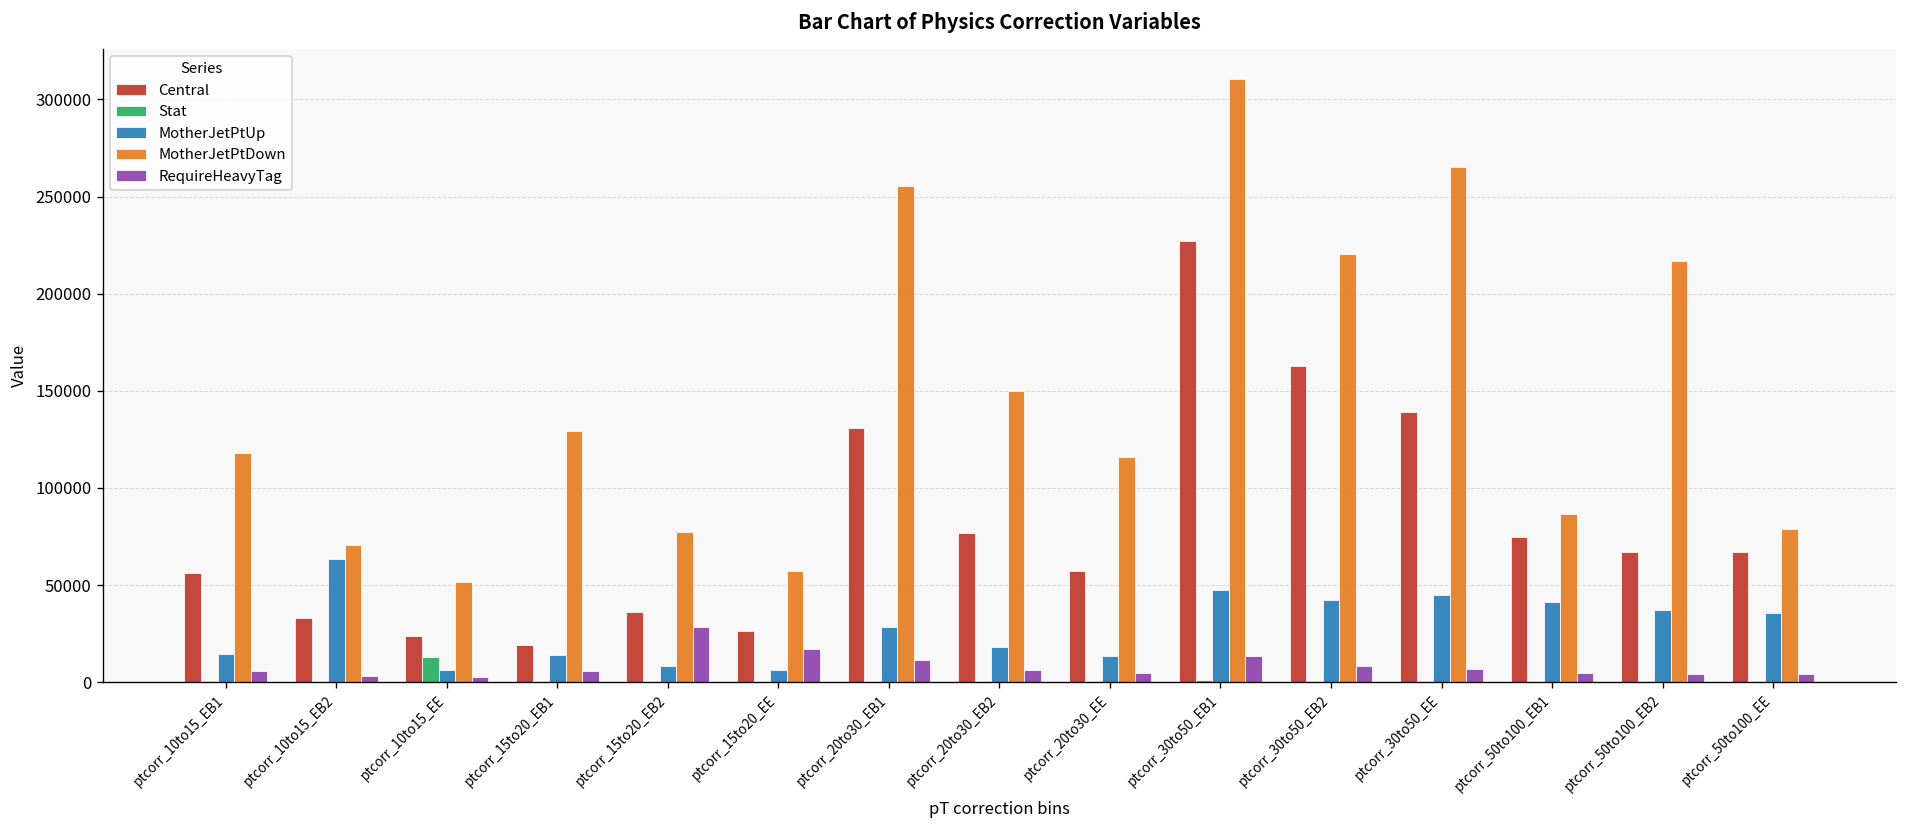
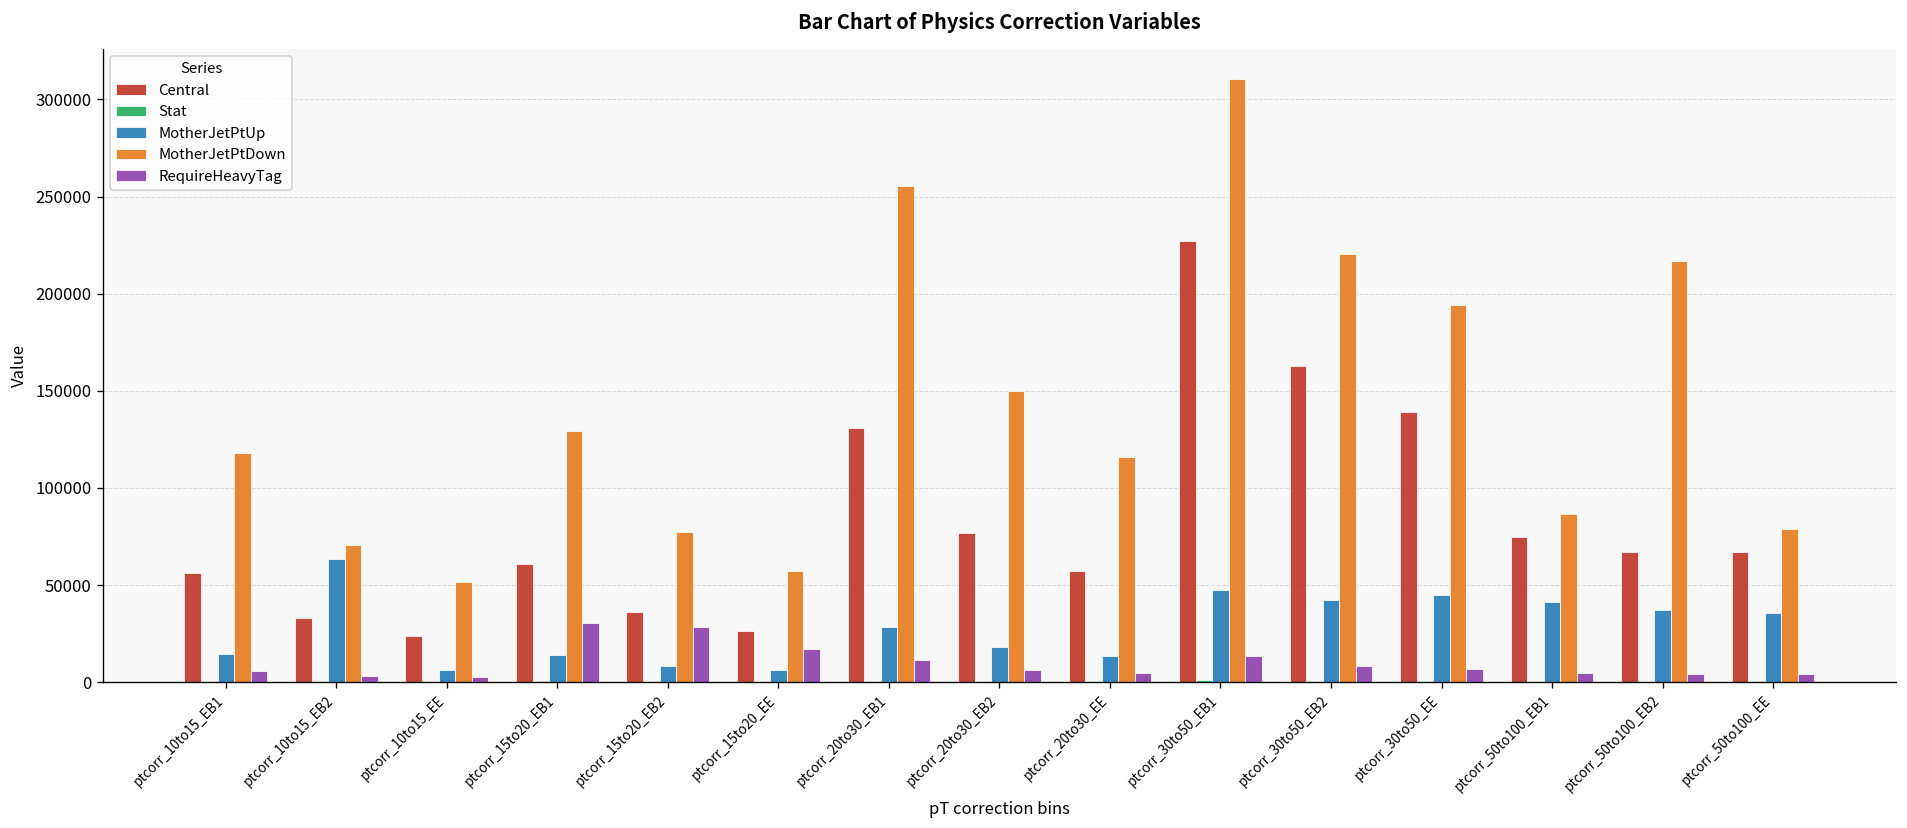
Stat, ptcorr_10to15_EE: 13000 -> 0
Central, ptcorr_15to20_EB1: 19000 -> 61000
RequireHeavyTag, ptcorr_15to20_EB1: 6000 -> 31000
MotherJetPtDown, ptcorr_30to50_EE: 265000 -> 194000
